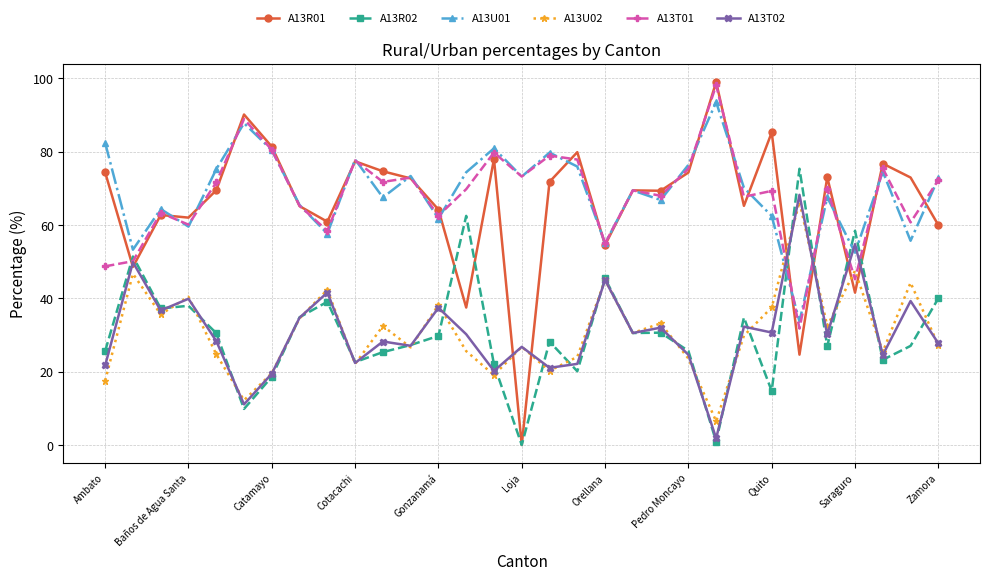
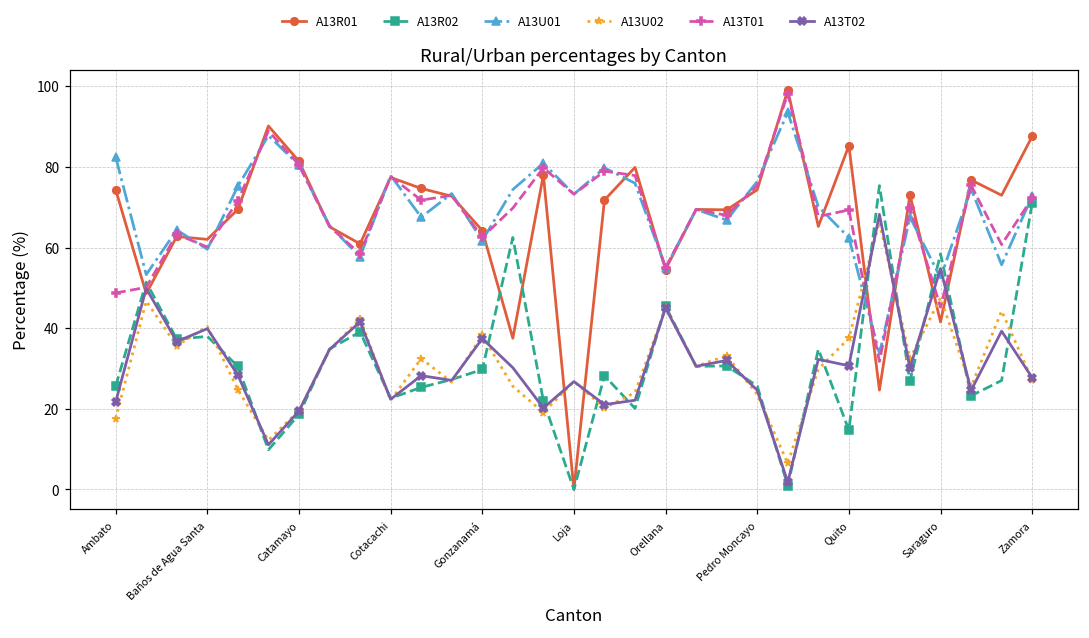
A13R01, Zamora: 60 -> 88
A13R02, Zamora: 40 -> 71
